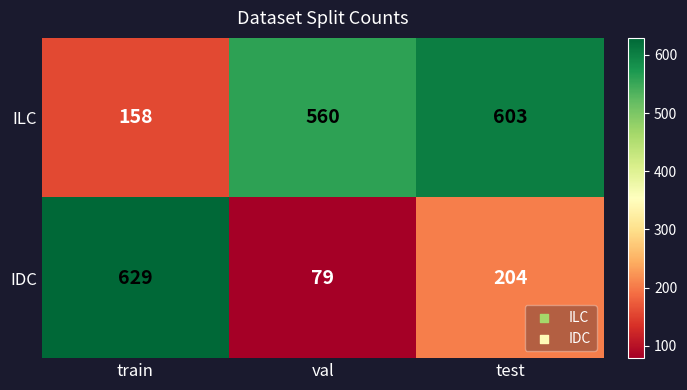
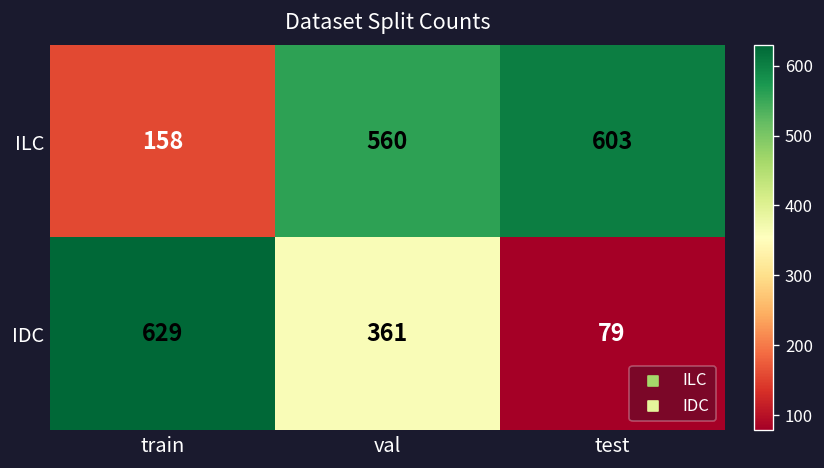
IDC, val: 79 -> 361
IDC, test: 204 -> 79
